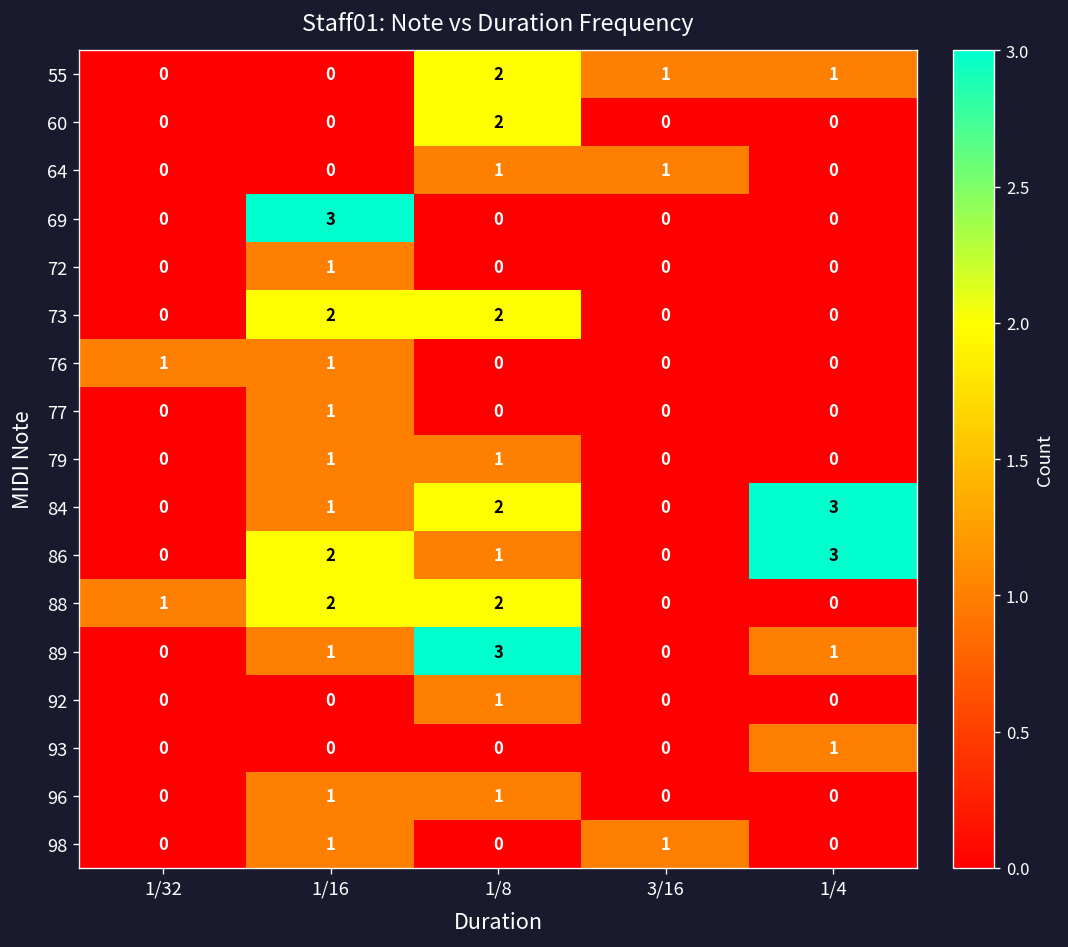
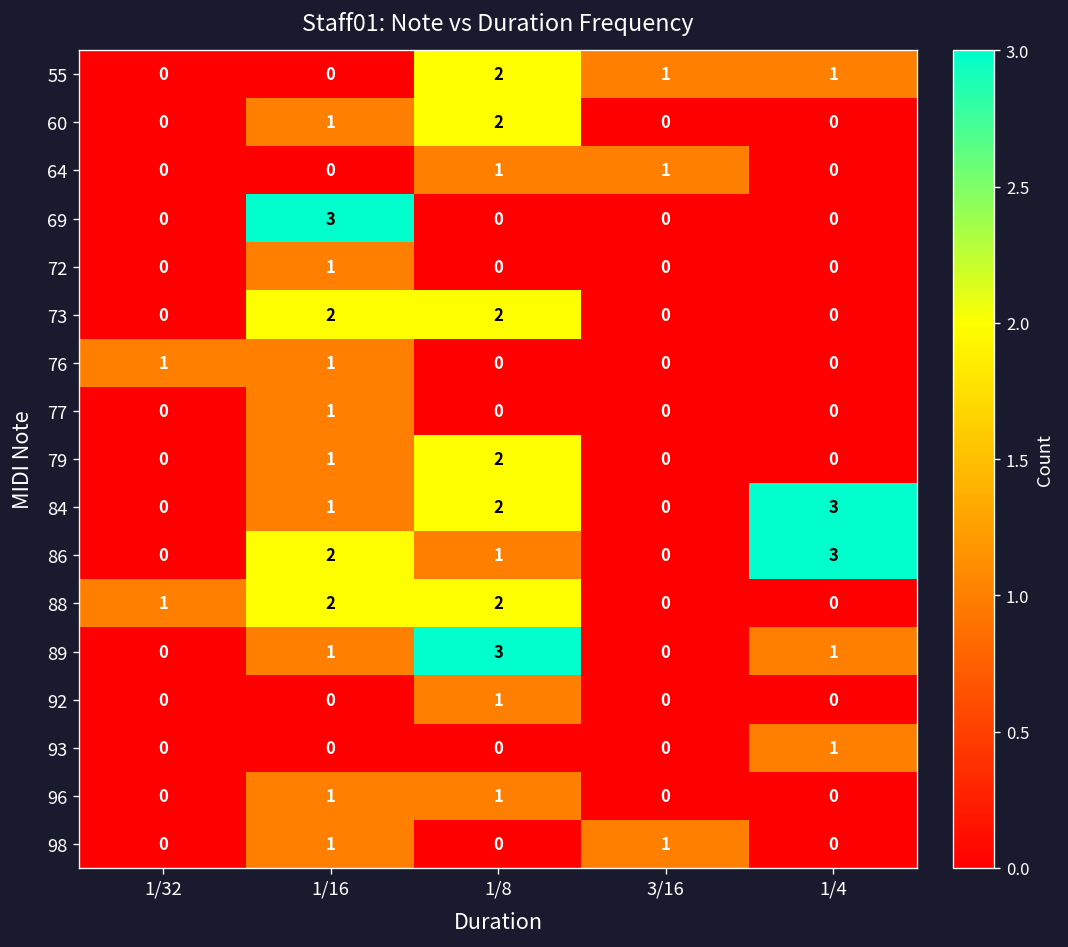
60, 1/16: 0 -> 1
79, 1/8: 1 -> 2
